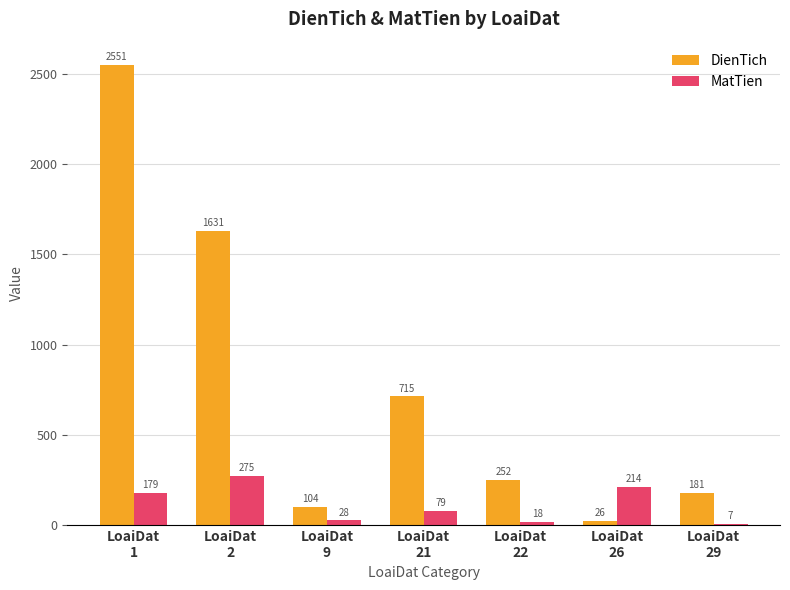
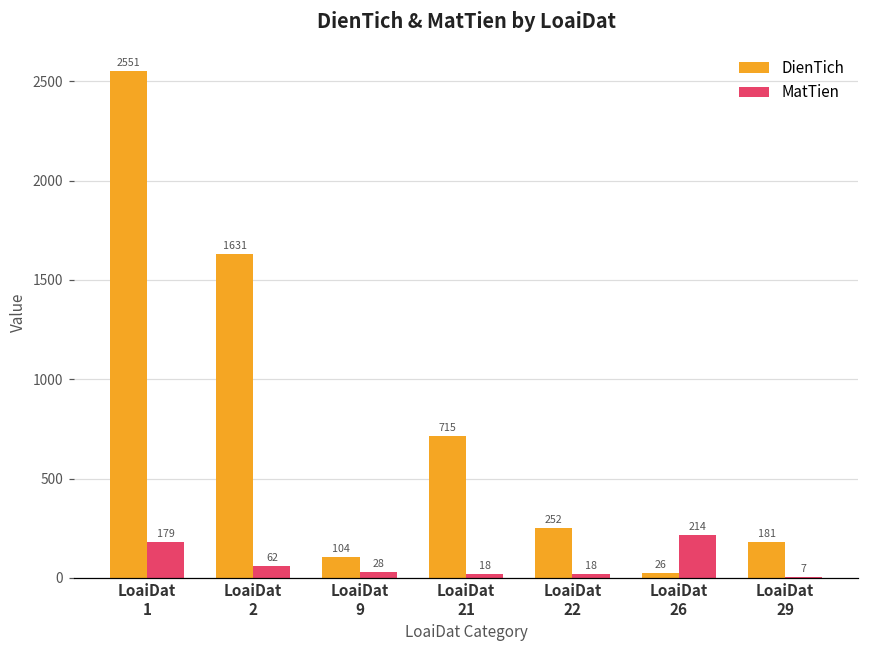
MatTien, LoaiDat 2: 275 -> 62
MatTien, LoaiDat 21: 79 -> 18
